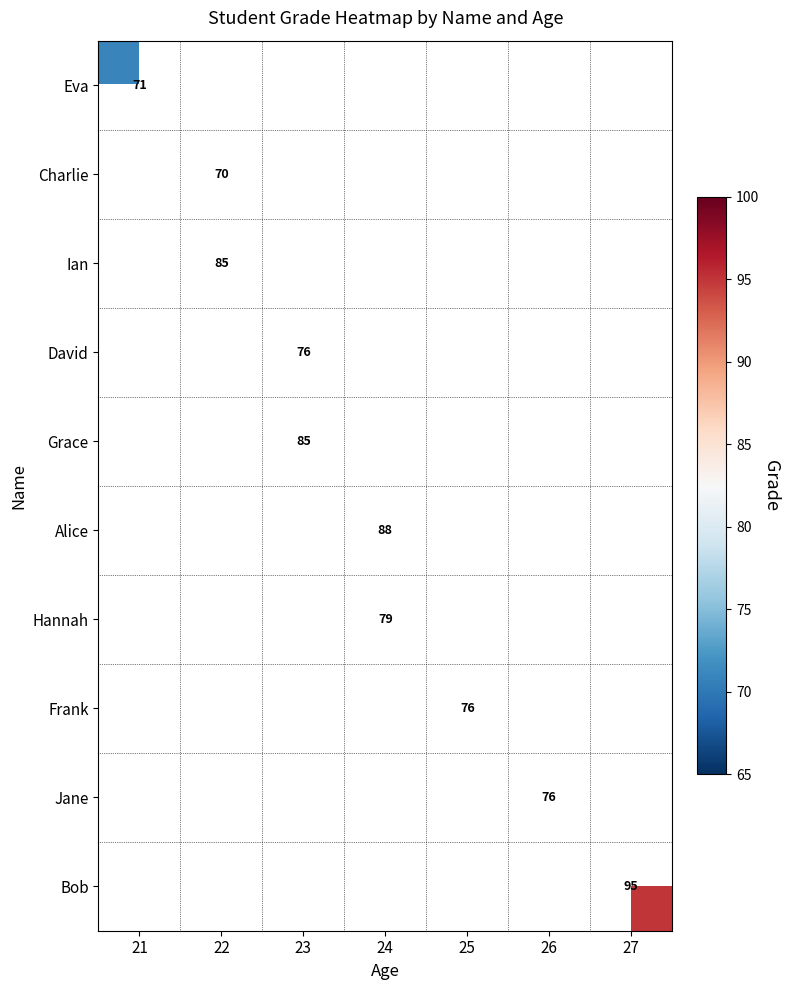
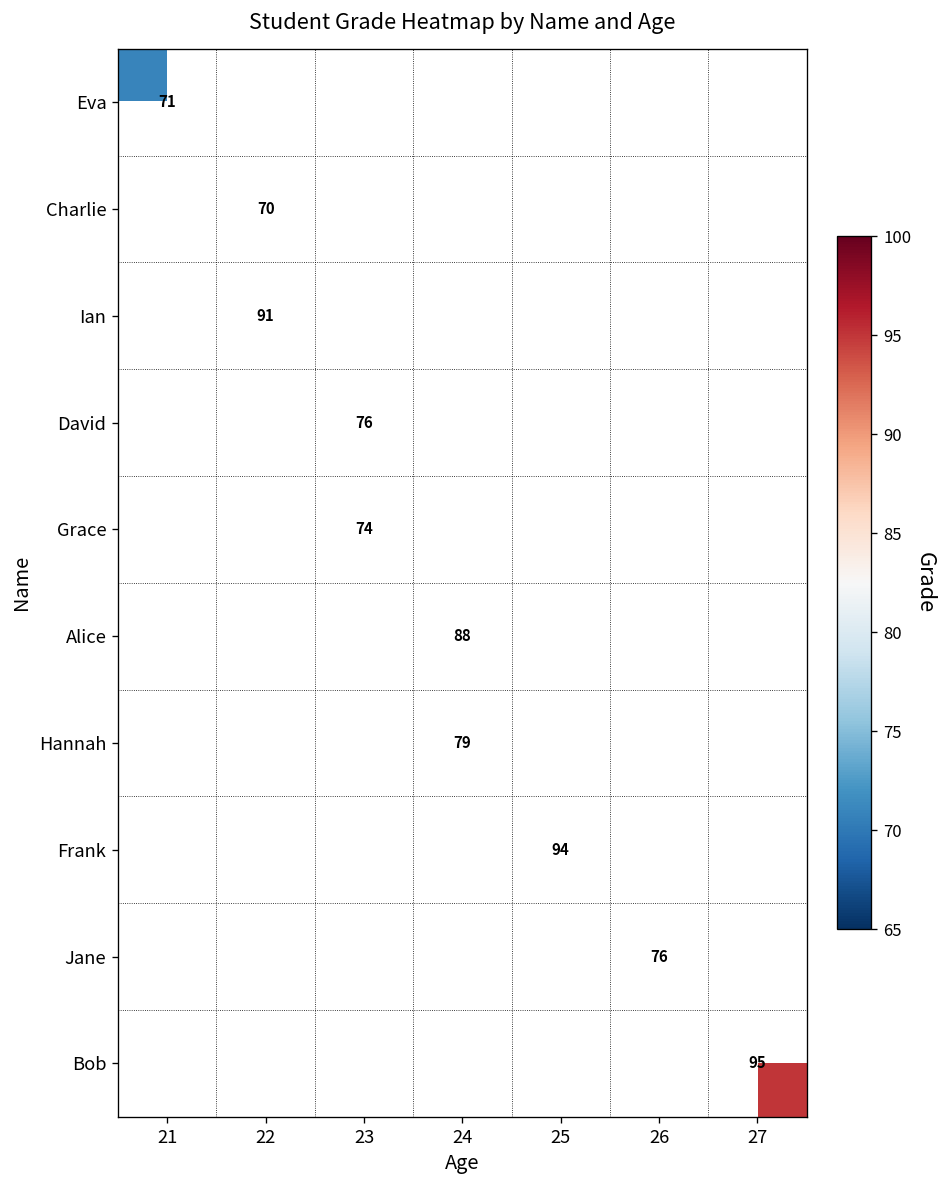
Ian, 22: 85 -> 91
Grace, 23: 85 -> 74
Frank, 25: 76 -> 94
